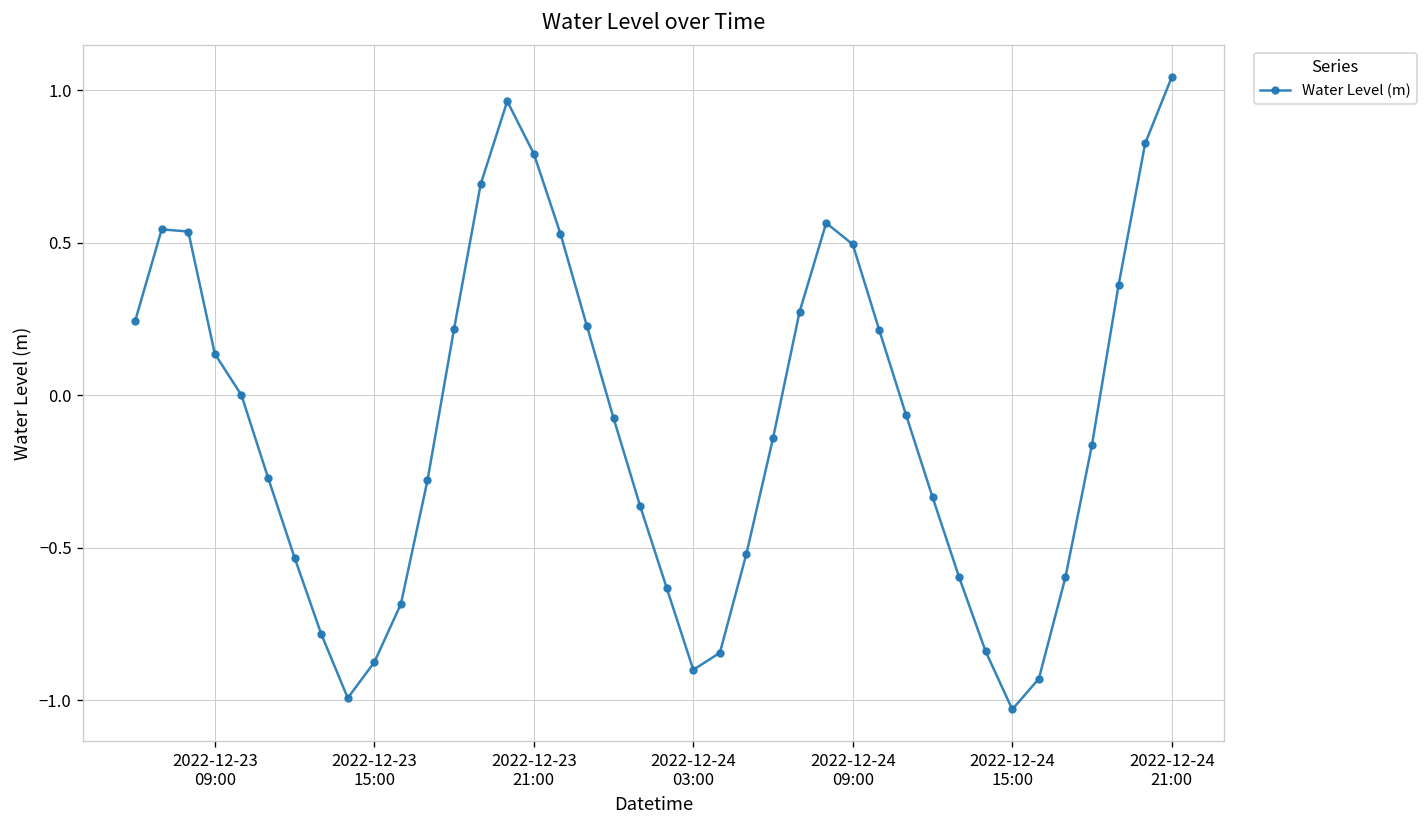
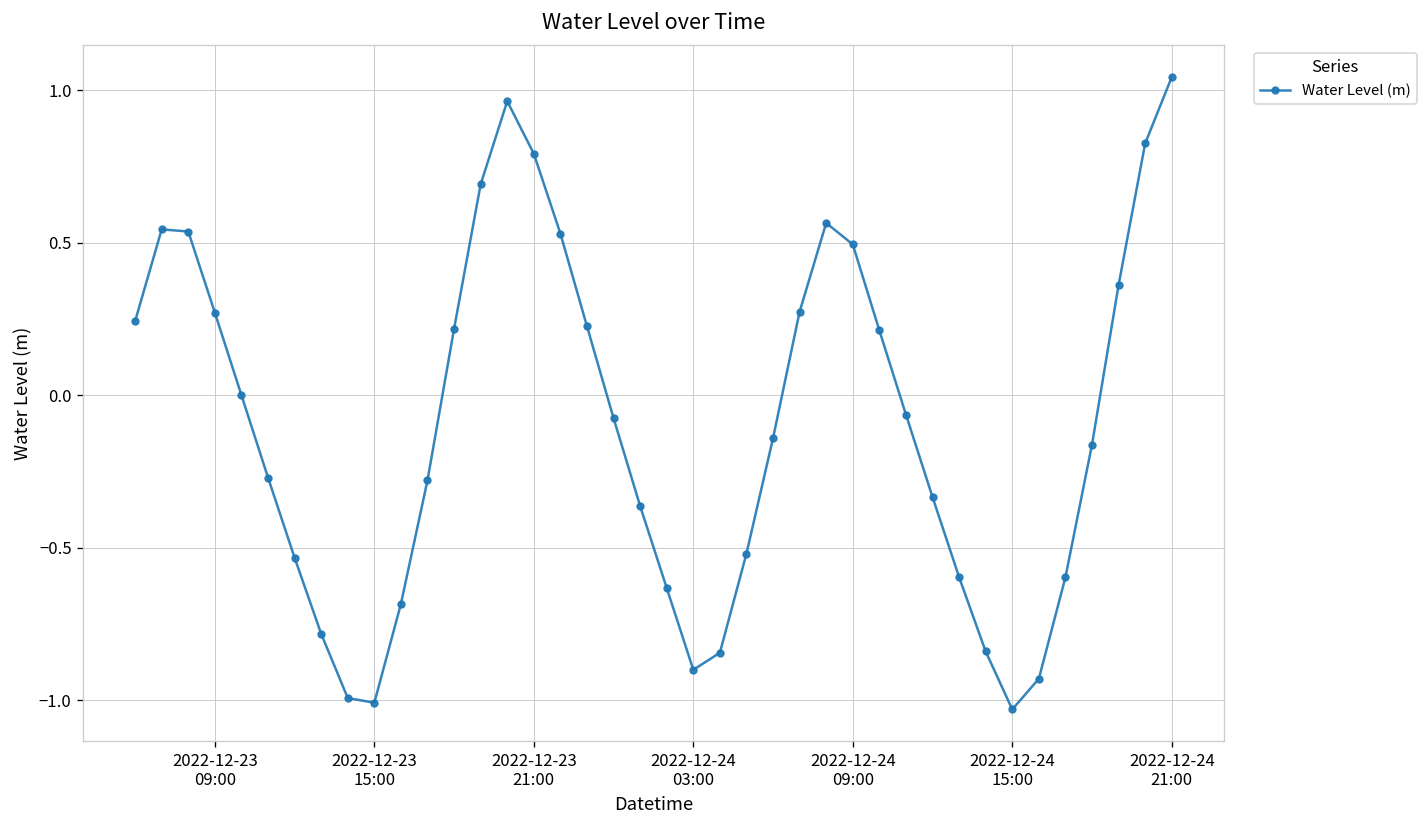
2022-12-23 09:00: 0.14 -> 0.27
2022-12-23 15:00: -0.88 -> -1.01
